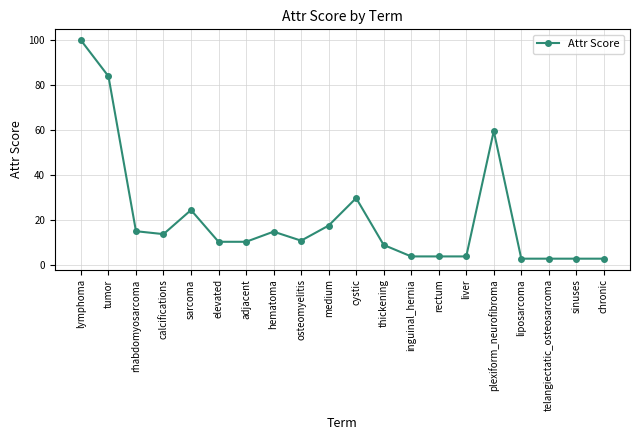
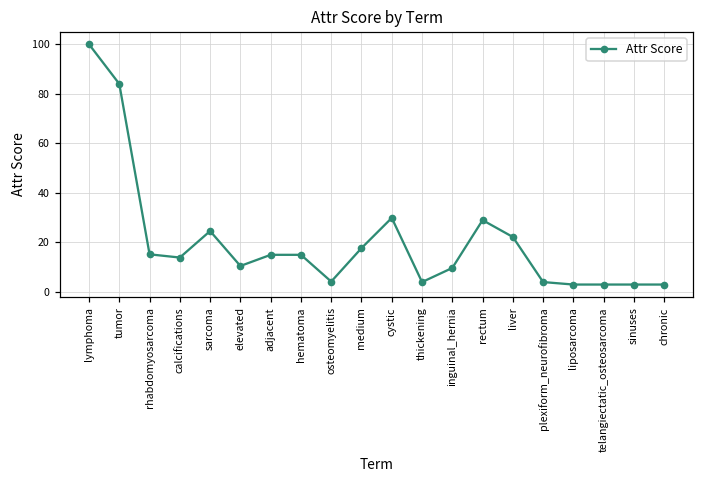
adjacent: 11 -> 15
osteomyelitis: 11 -> 4
thickening: 9 -> 4
inguinal_hernia: 4 -> 10
rectum: 4 -> 29
liver: 4 -> 22
plexiform_neurofibroma: 60 -> 4
